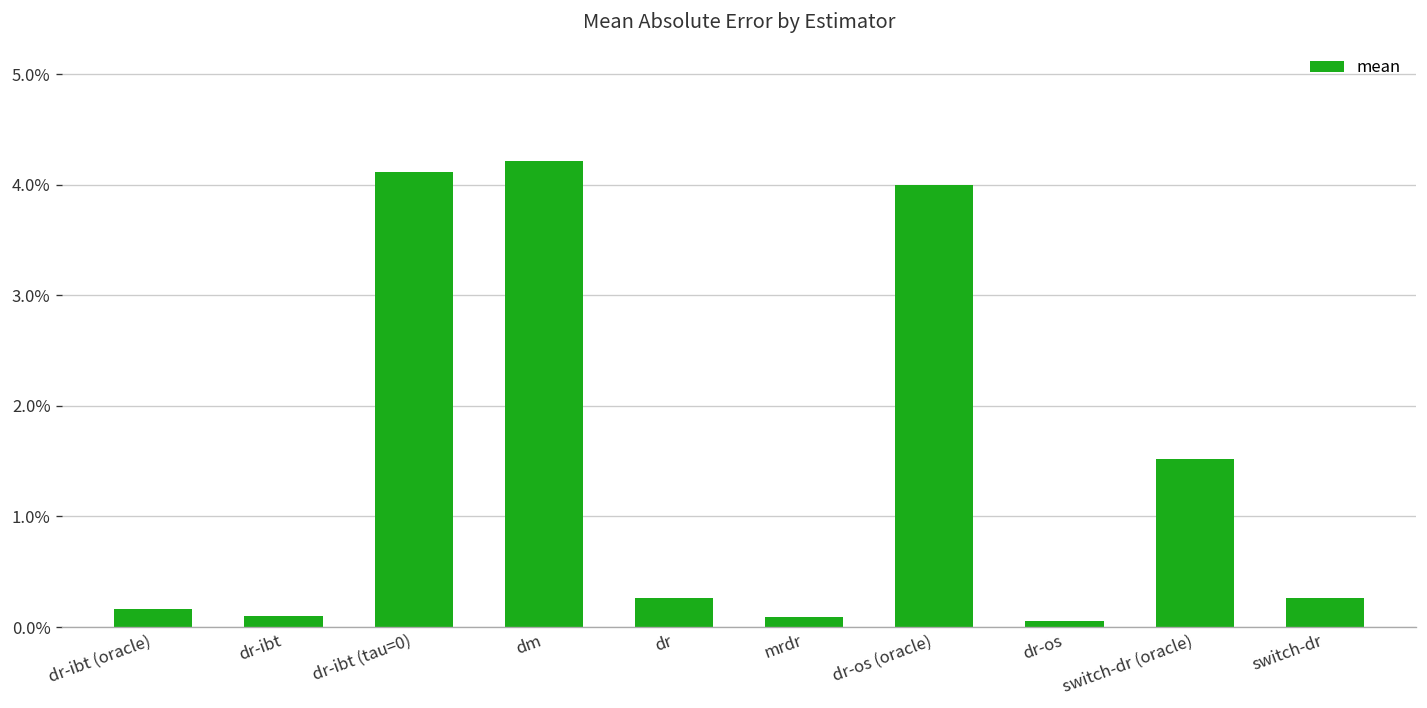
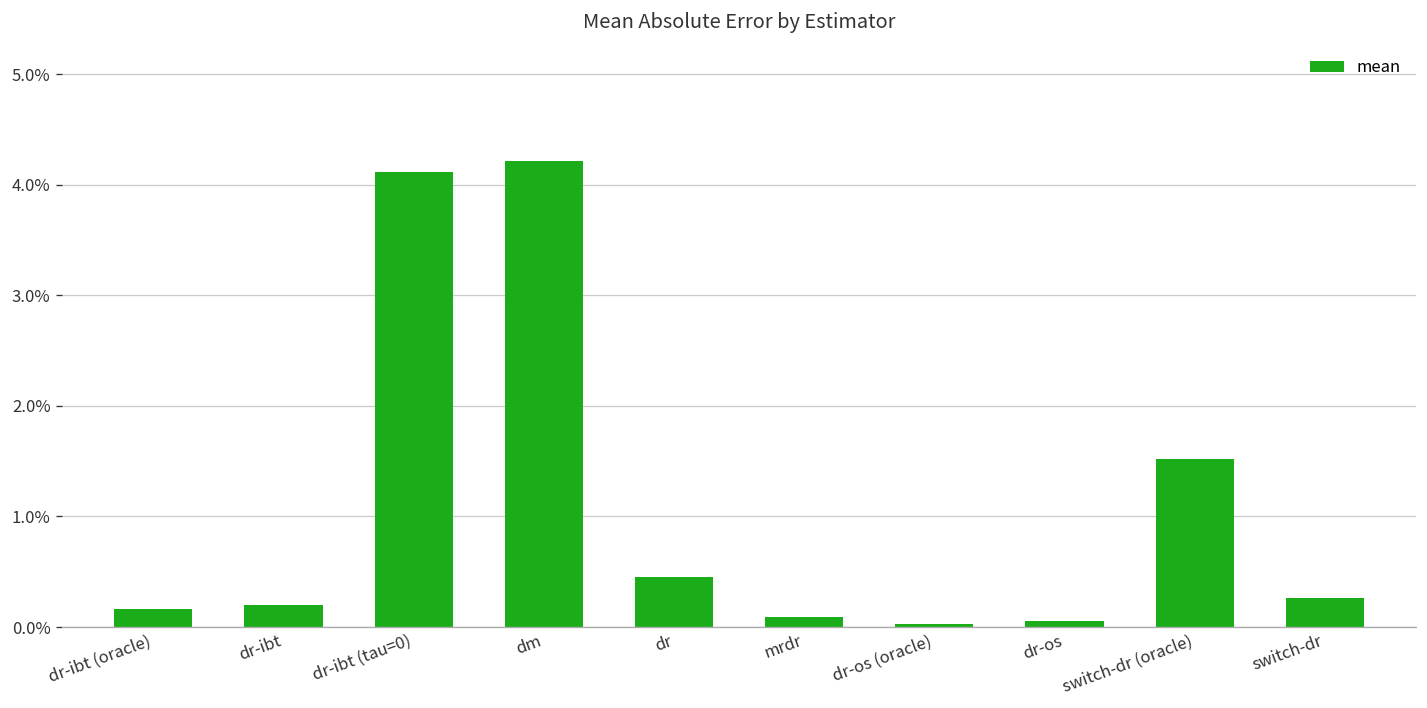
dr-ibt: 0.1% -> 0.2%
dr: 0.3% -> 0.5%
dr-os (oracle): 4.0% -> 0.0%
